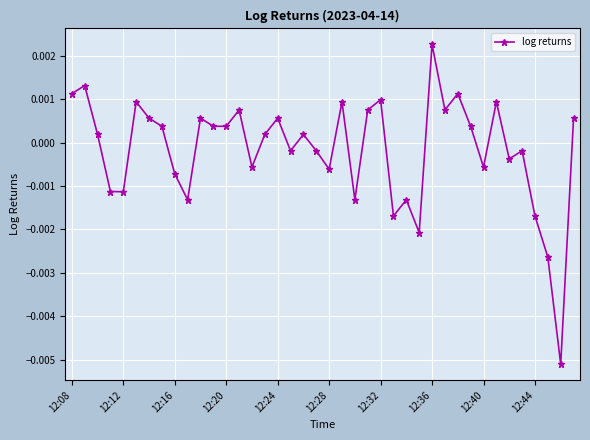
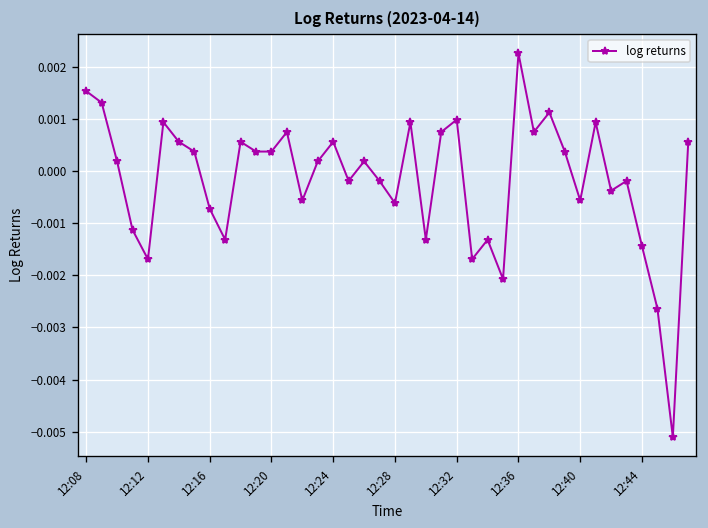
12:08: 0.0011 -> 0.0015
12:12: -0.0011 -> -0.0017
12:44: -0.0017 -> -0.0014
